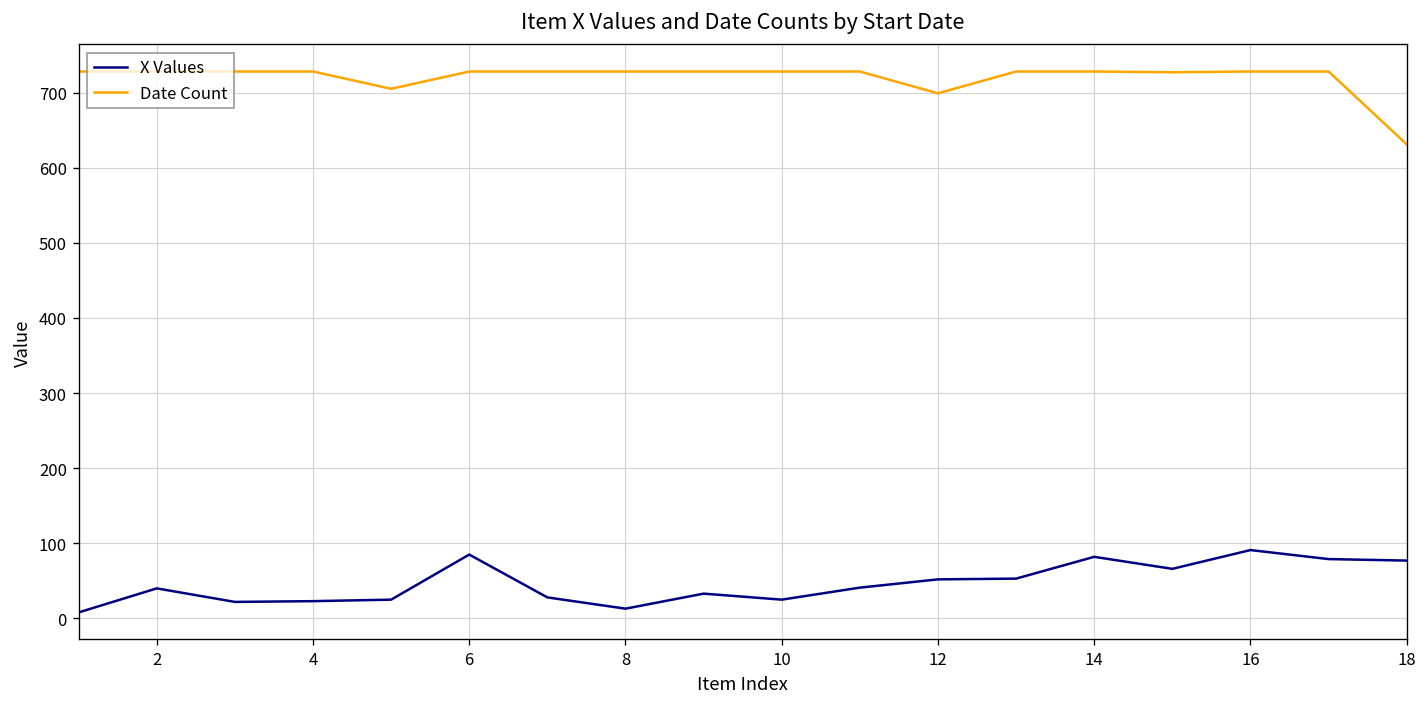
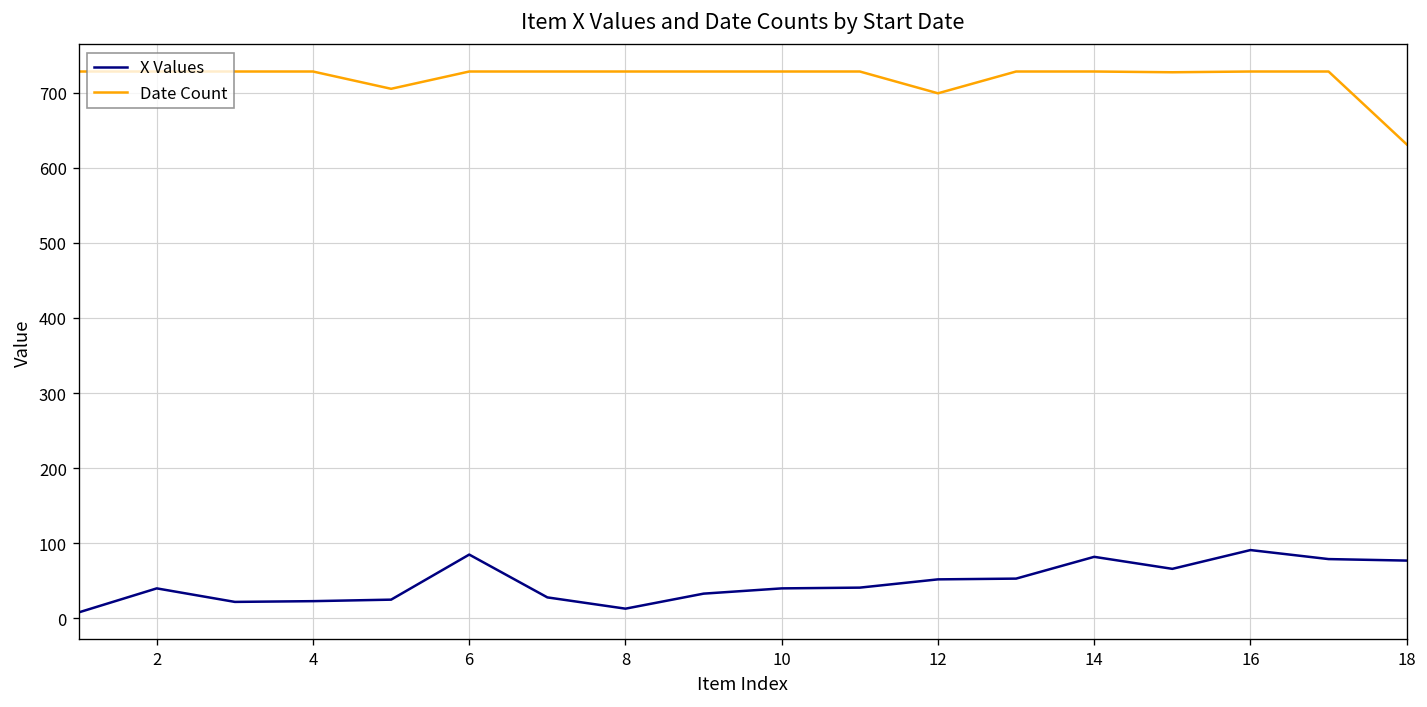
X Values, 10: 30 -> 40
